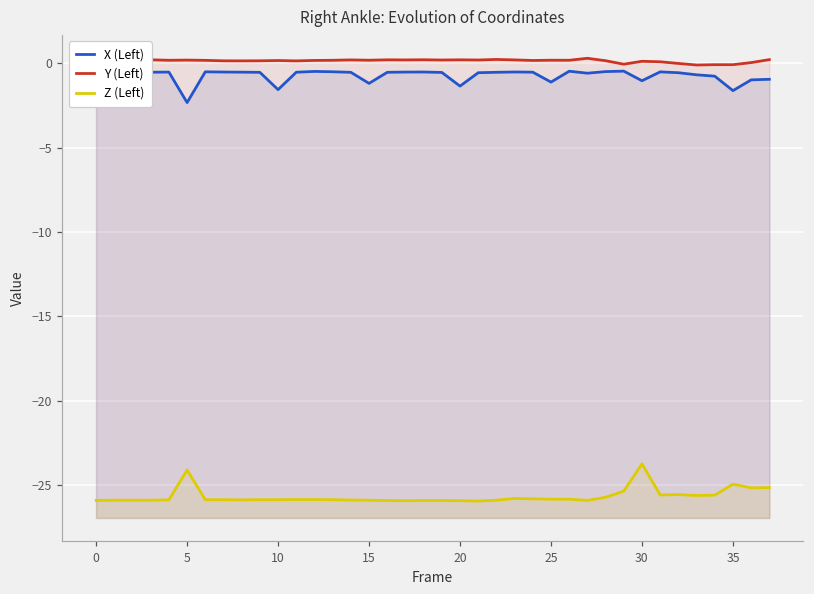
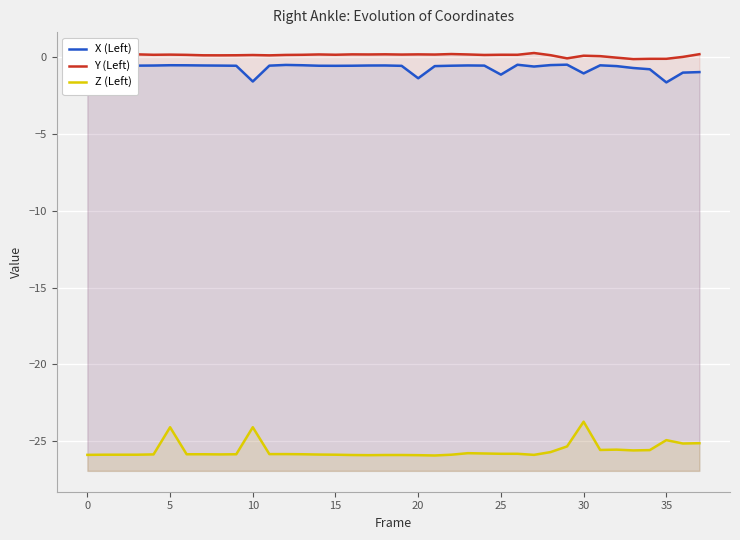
X (Left), 5: -2.3 -> -0.5
Z (Left), 10: -25.9 -> -24.1
X (Left), 15: -1.2 -> -0.5
